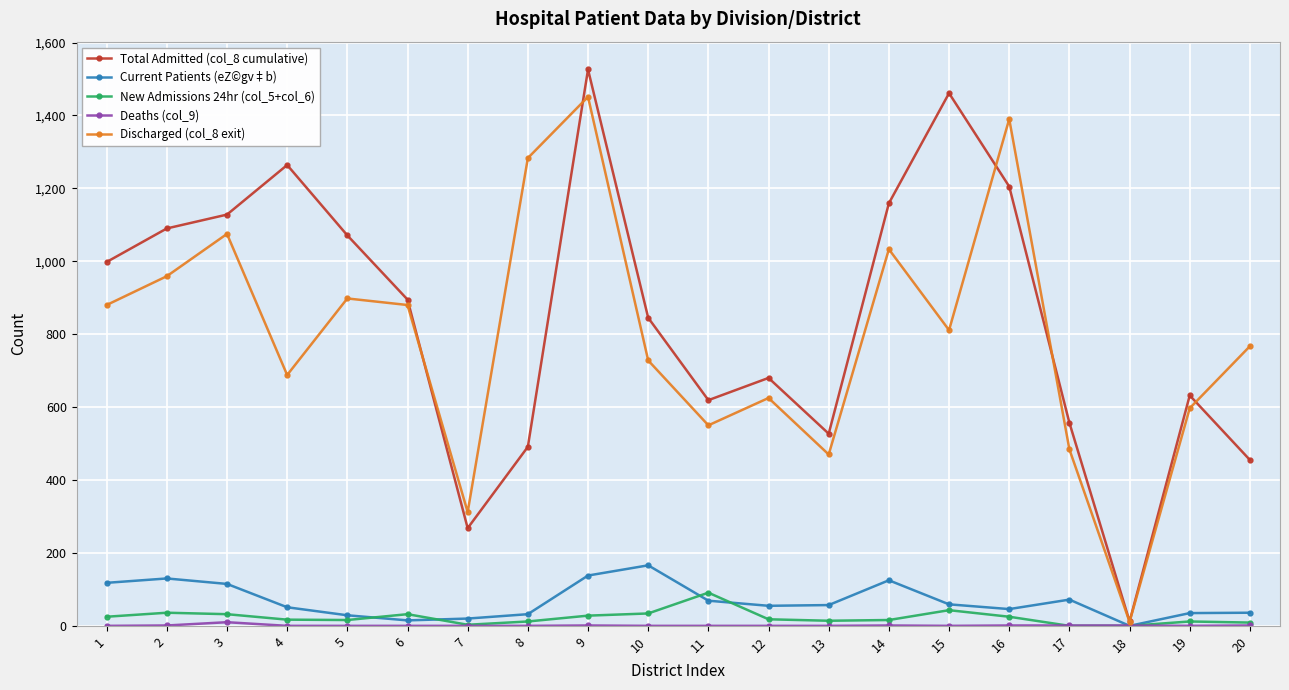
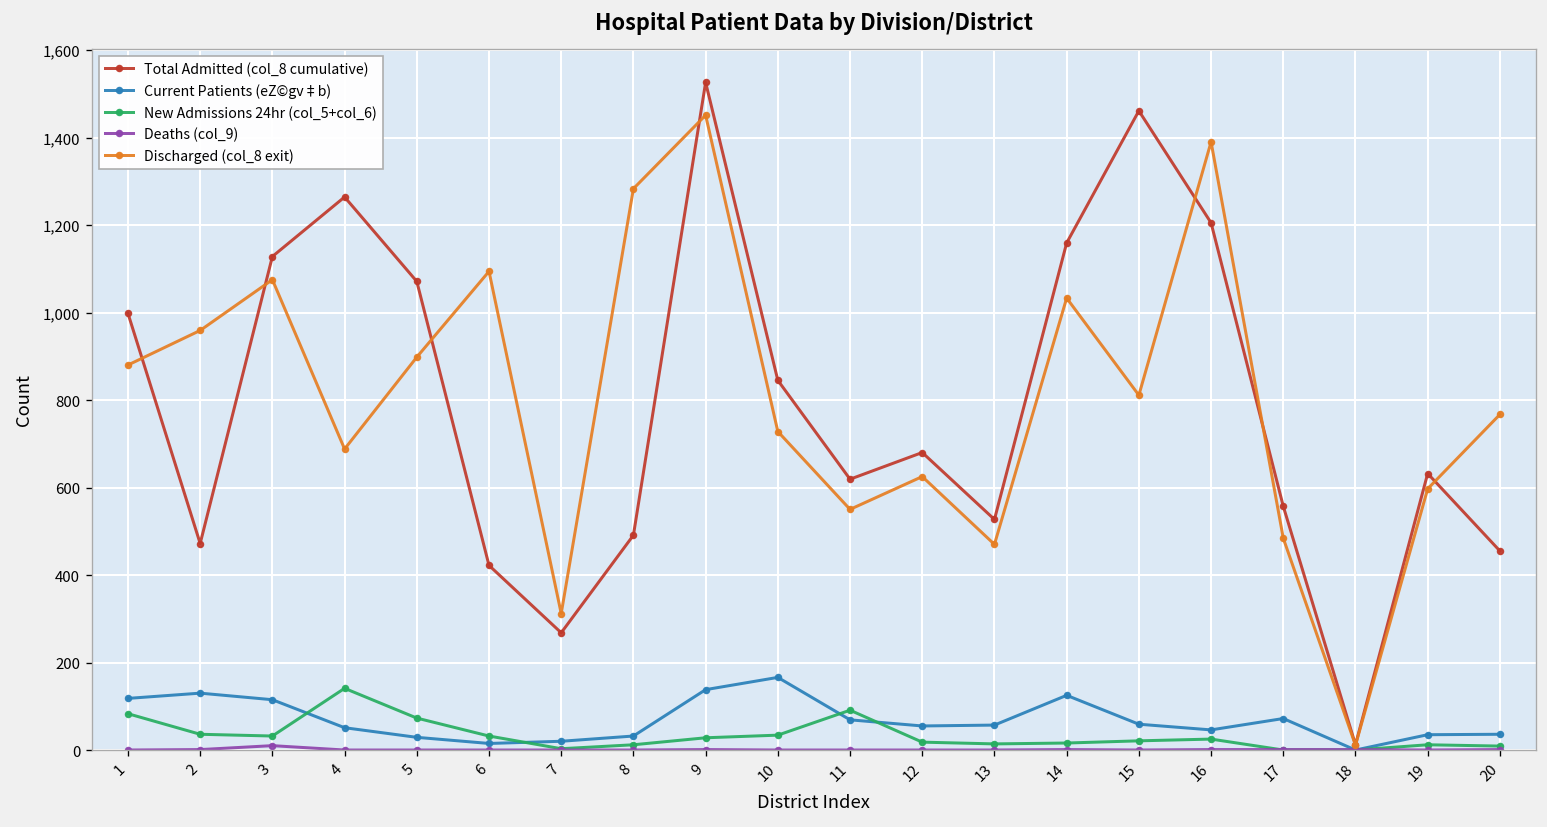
New Admissions 24hr (col_5+col_6), 1: 30 -> 80
Total Admitted (col_8 cumulative), 2: 1,090 -> 470
New Admissions 24hr (col_5+col_6), 4: 20 -> 140
New Admissions 24hr (col_5+col_6), 5: 20 -> 70
Total Admitted (col_8 cumulative), 6: 900 -> 420
Discharged (col_8 exit), 6: 880 -> 1,090
New Admissions 24hr (col_5+col_6), 15: 40 -> 20
